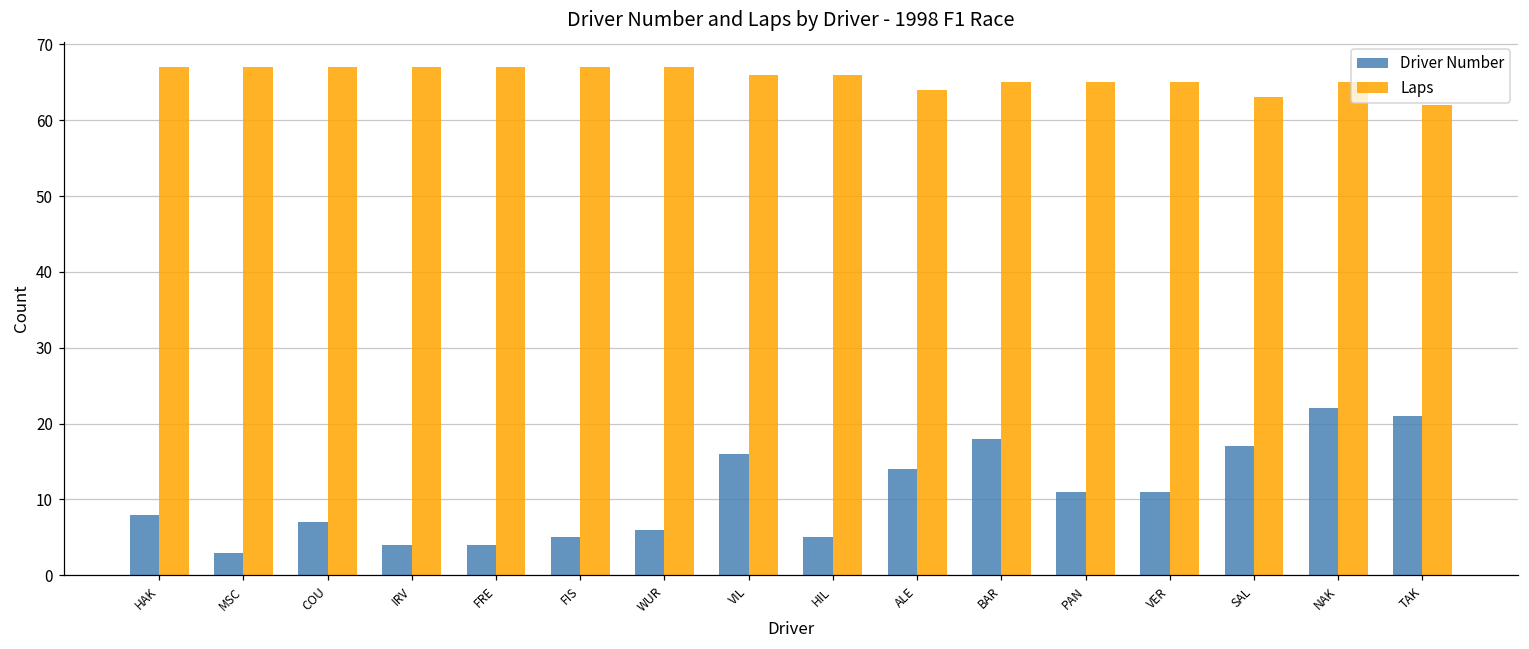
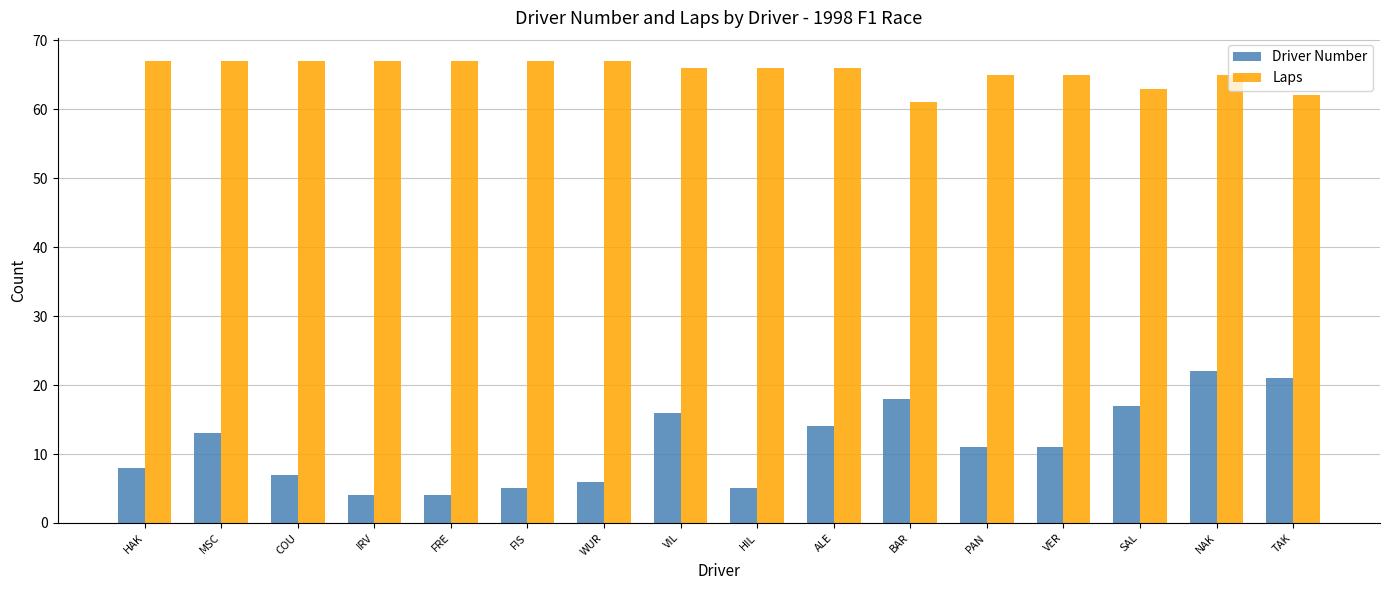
Driver Number, MSC: 3 -> 13
Laps, ALE: 64 -> 66
Laps, BAR: 65 -> 61
